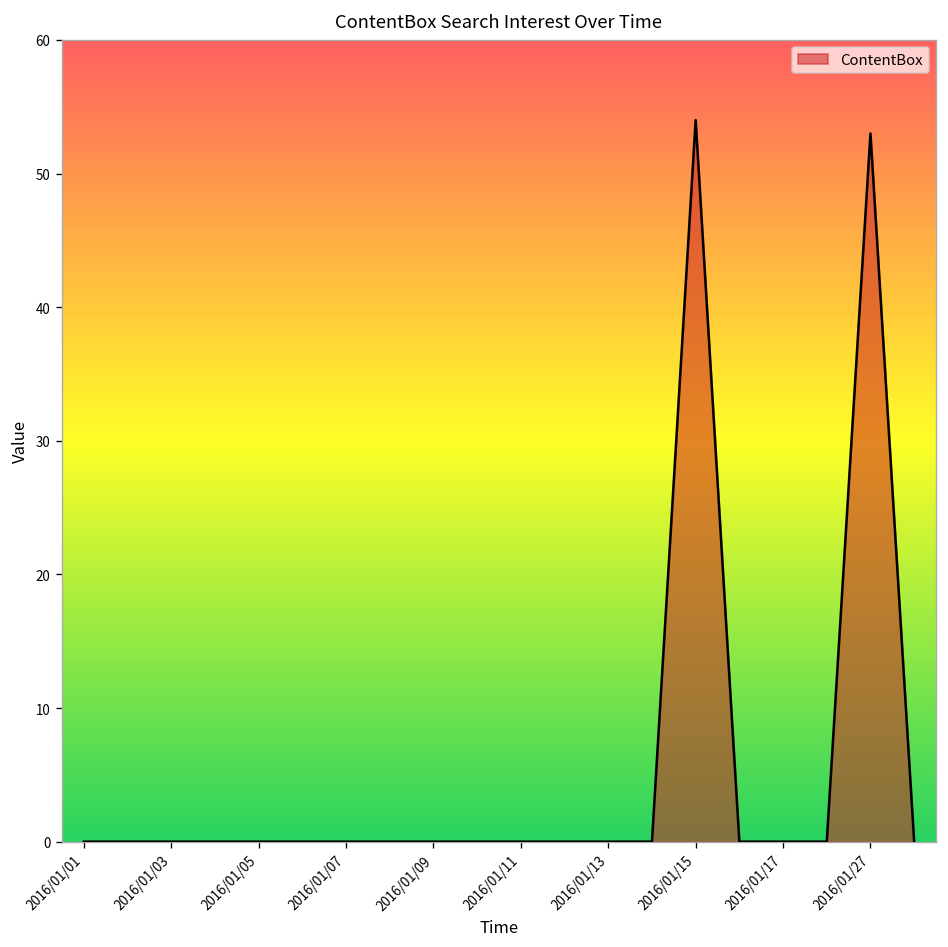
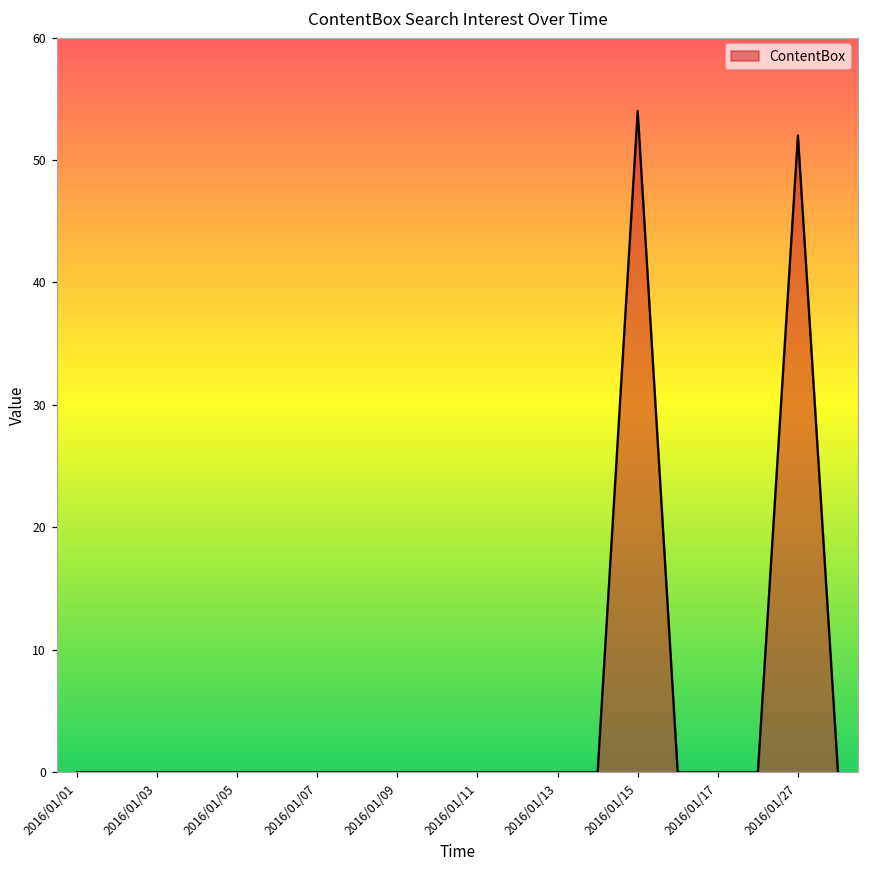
2016/01/27: 53 -> 52
